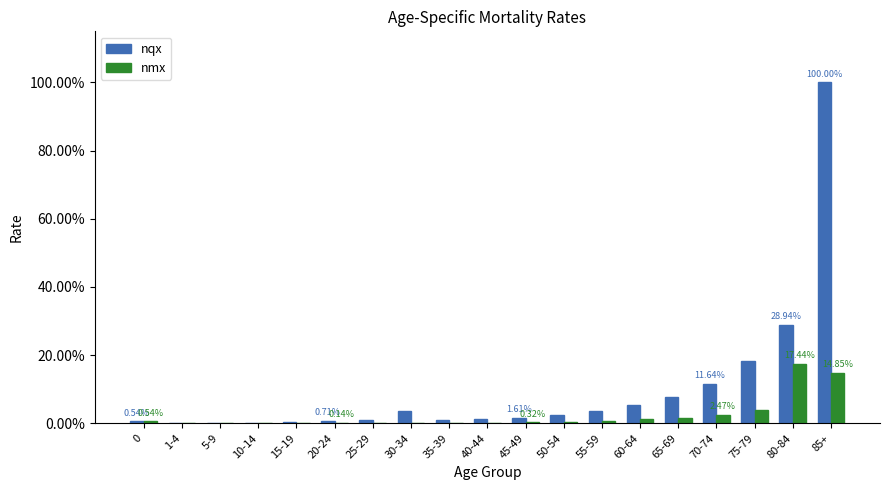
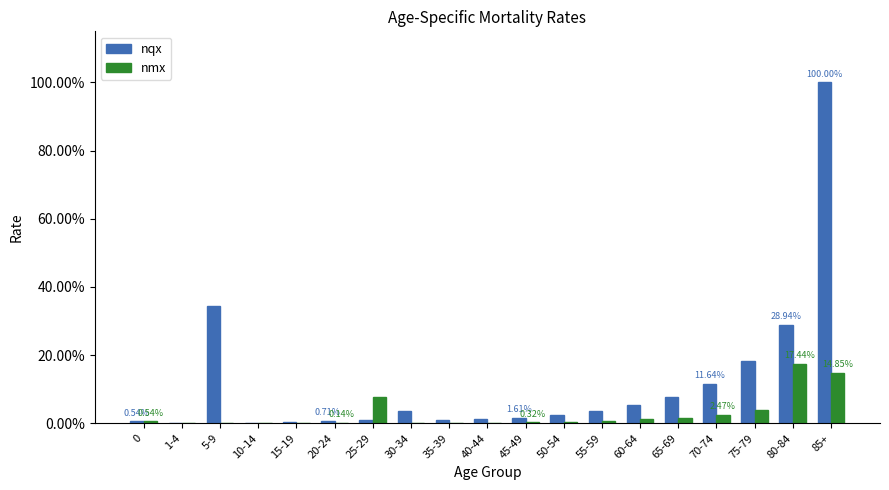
nqx, 5-9: 0% -> 35%
nmx, 25-29: 0% -> 8%
